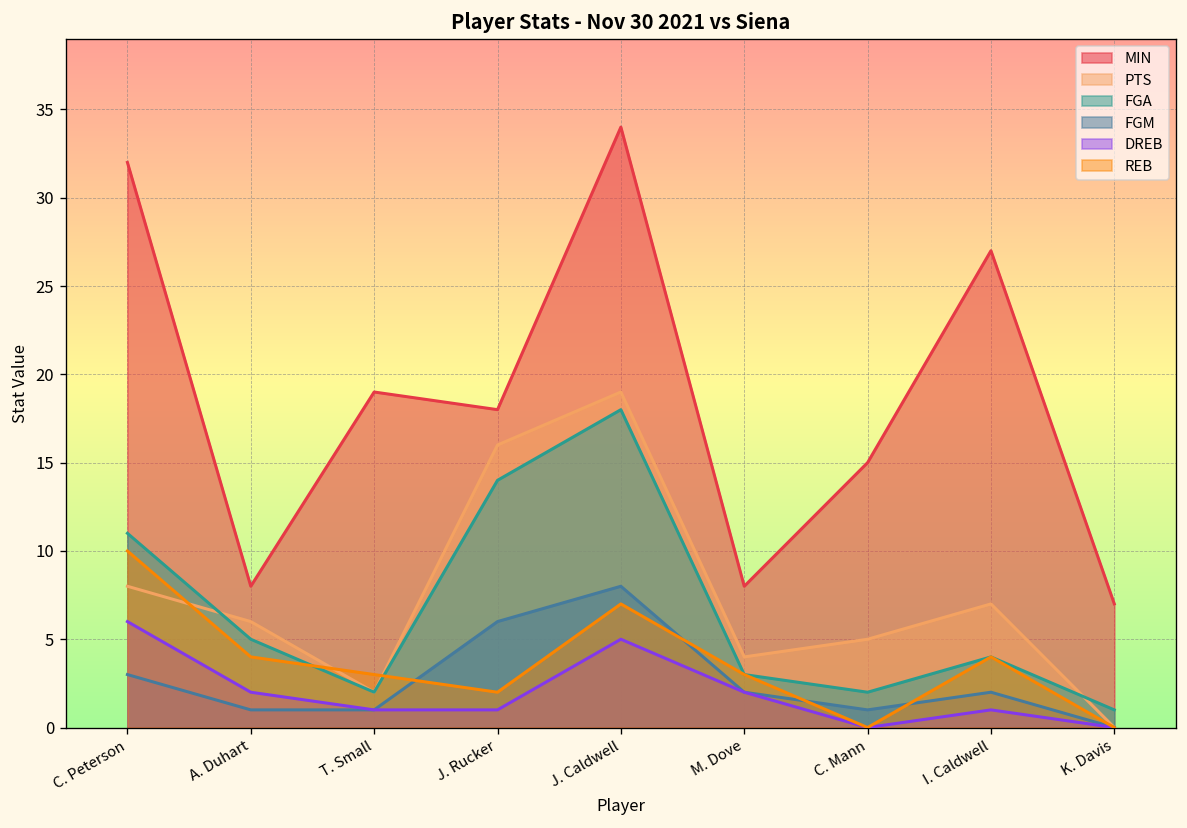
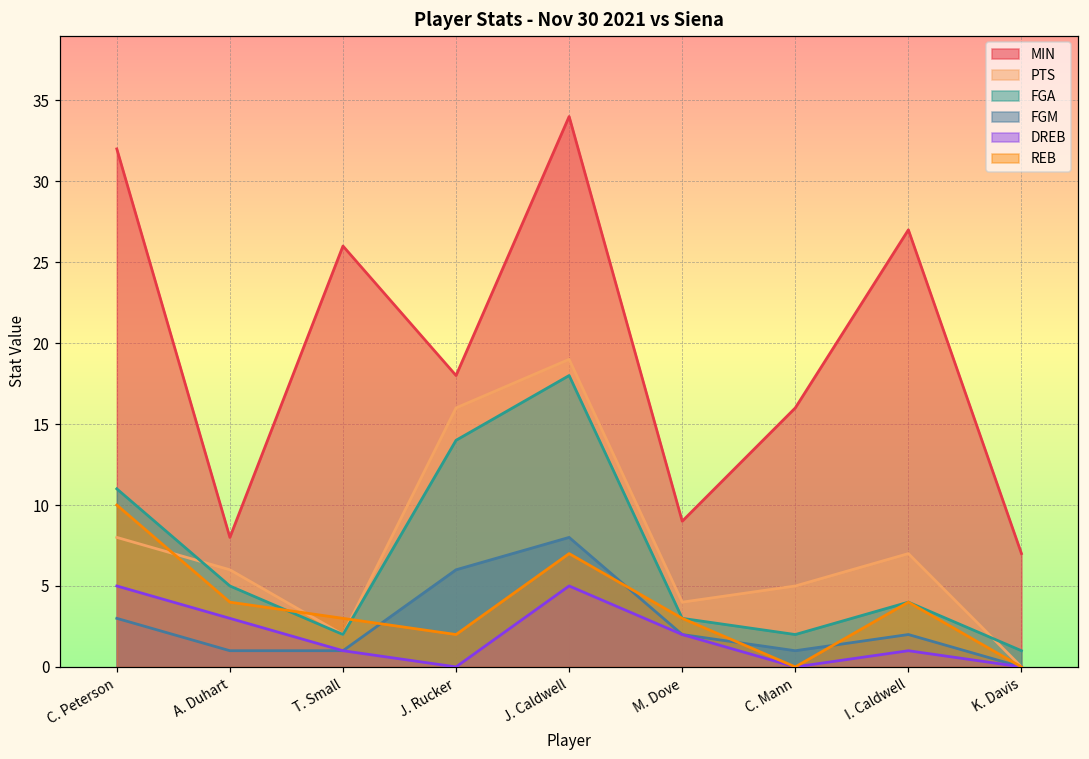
DREB, C. Peterson: 6 -> 5
DREB, A. Duhart: 2 -> 3
MIN, T. Small: 19 -> 26
DREB, J. Rucker: 1 -> 0
MIN, M. Dove: 8 -> 9
MIN, C. Mann: 15 -> 16
